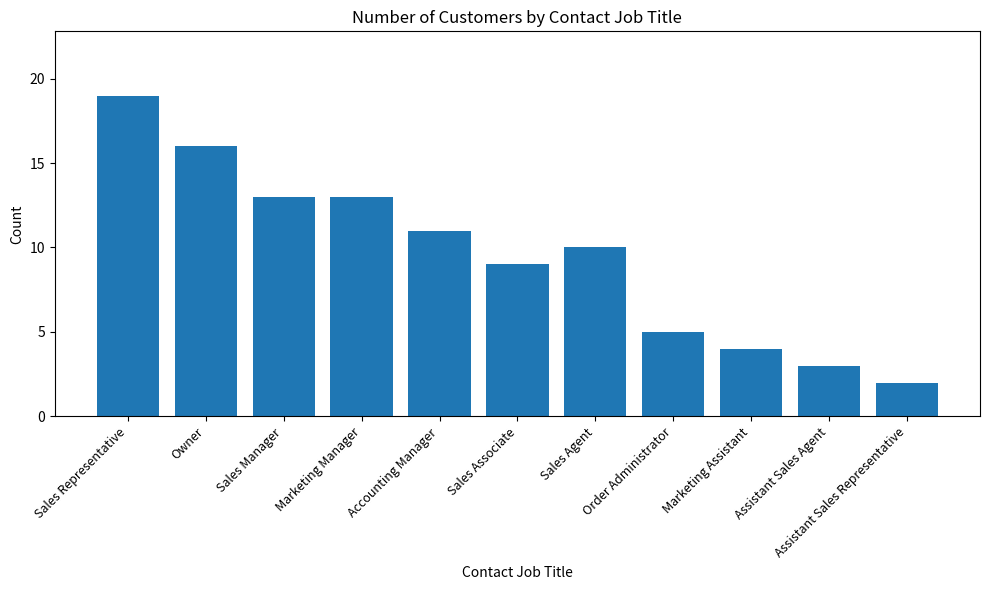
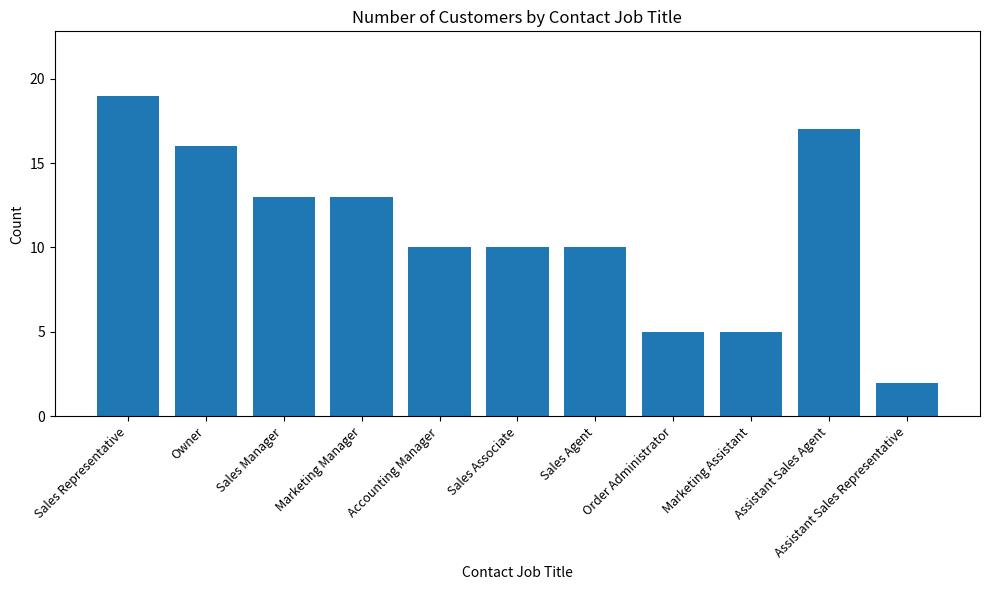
Accounting Manager: 11 -> 10
Sales Associate: 9 -> 10
Marketing Assistant: 4 -> 5
Assistant Sales Agent: 3 -> 17
